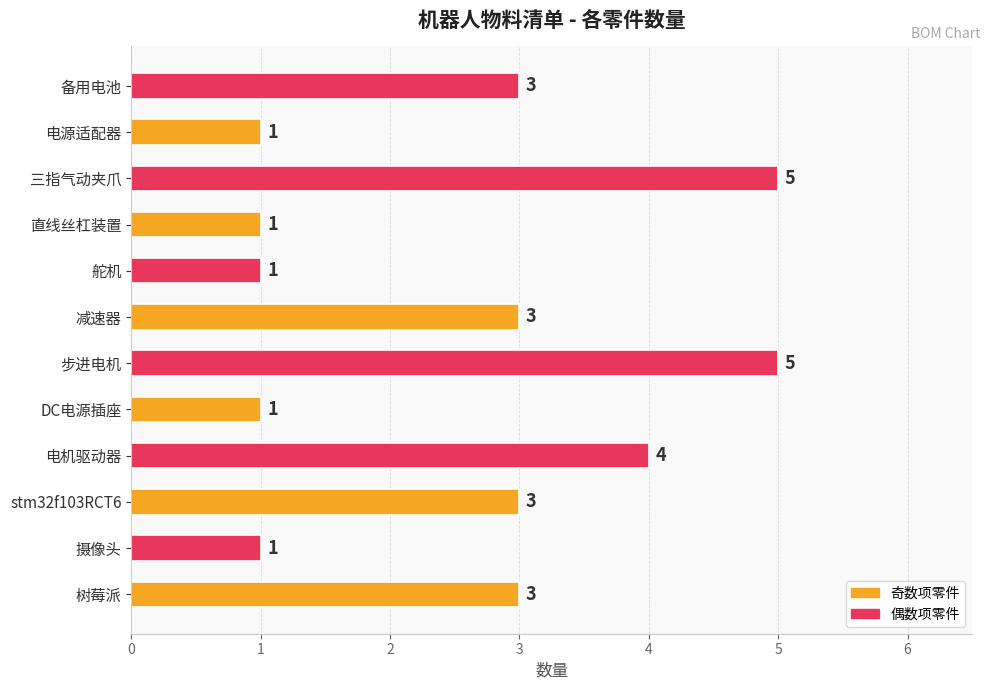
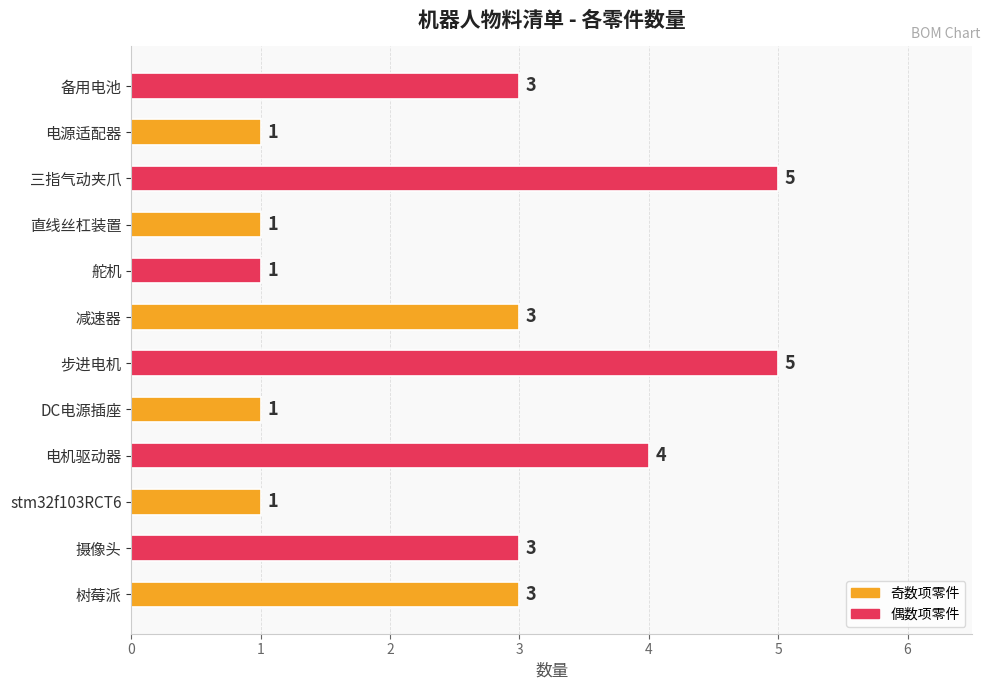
stm32f103RCT6: 3 -> 1
摄像头: 1 -> 3
